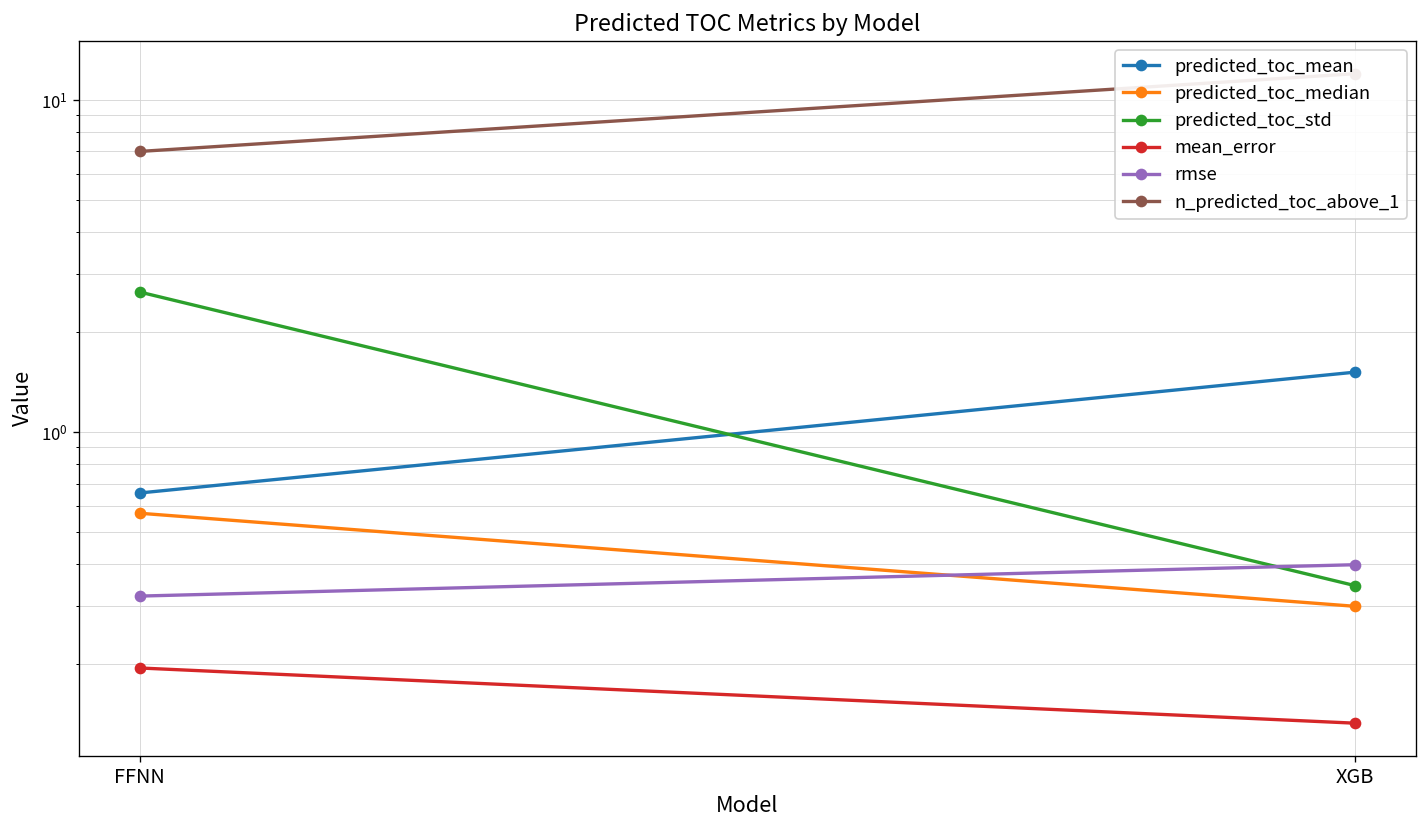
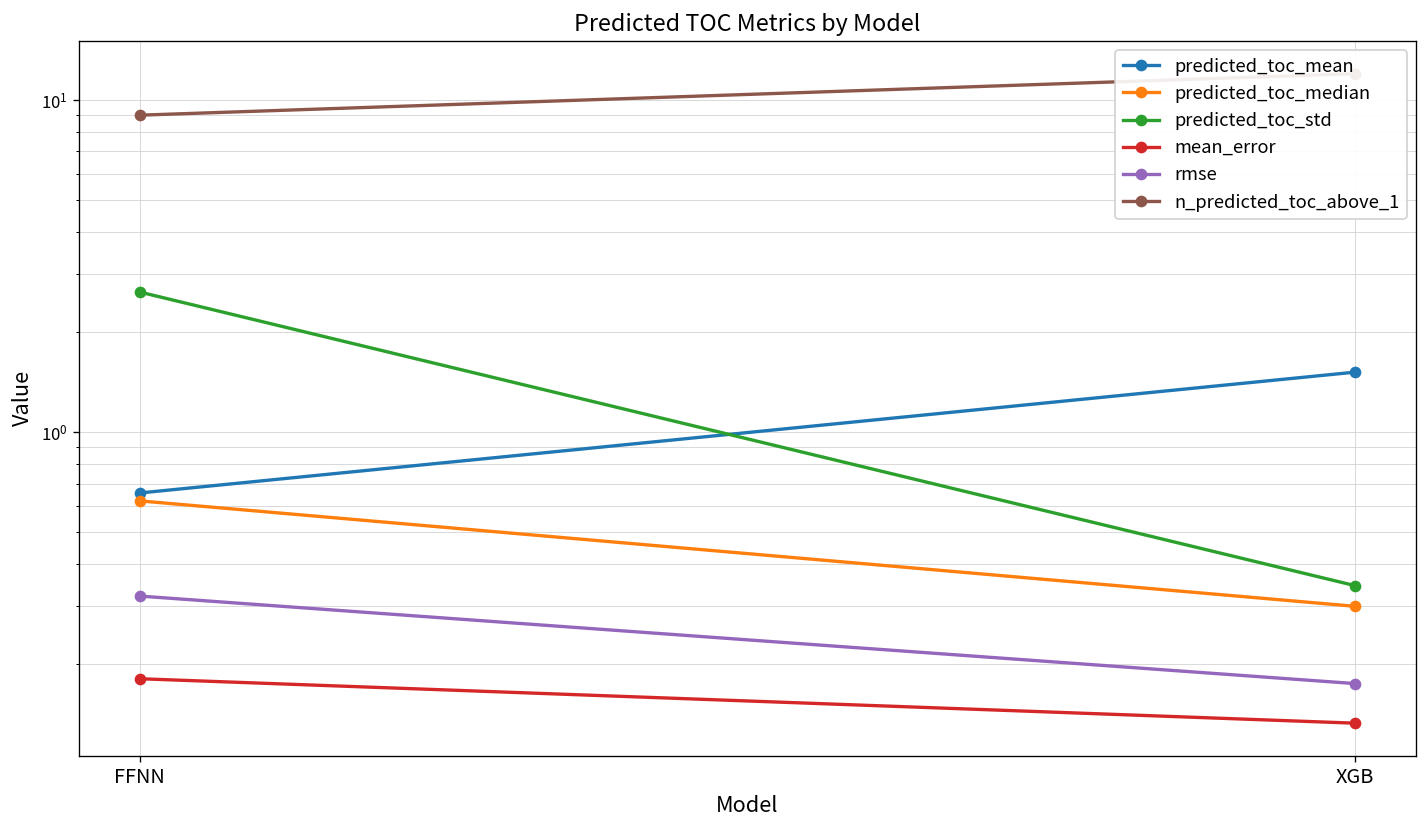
predicted_toc_median, FFNN: 0.57 -> 0.62
mean_error, FFNN: 0.20 -> 0.18
n_predicted_toc_above_1, FFNN: 7 -> 9
rmse, XGB: 0.40 -> 0.18
